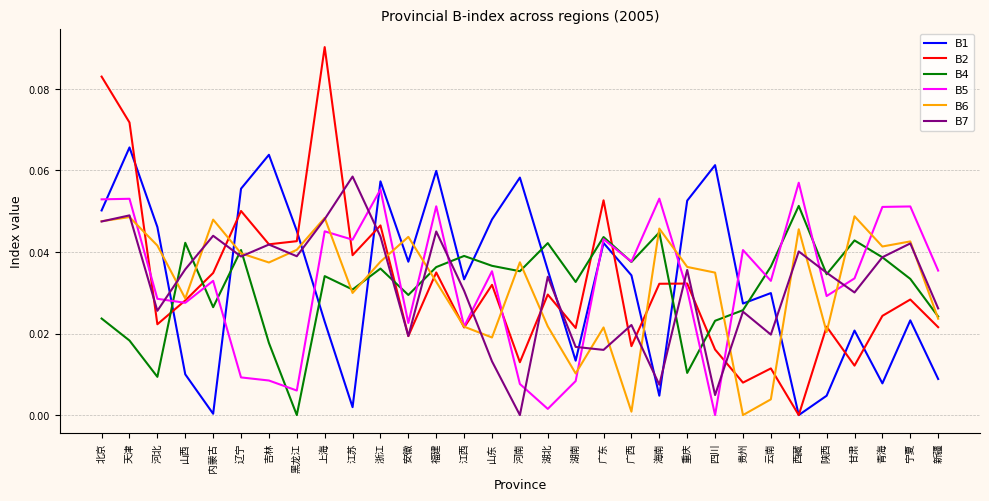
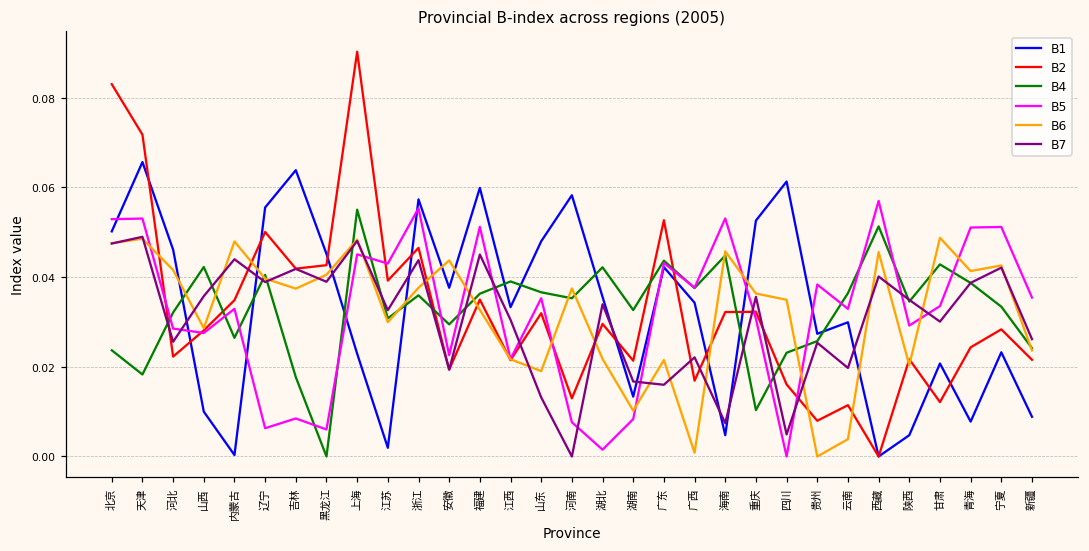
B4, 河北: 0.009 -> 0.032
B5, 辽宁: 0.009 -> 0.006
B4, 上海: 0.034 -> 0.055
B7, 江苏: 0.059 -> 0.033
B5, 贵州: 0.040 -> 0.038
